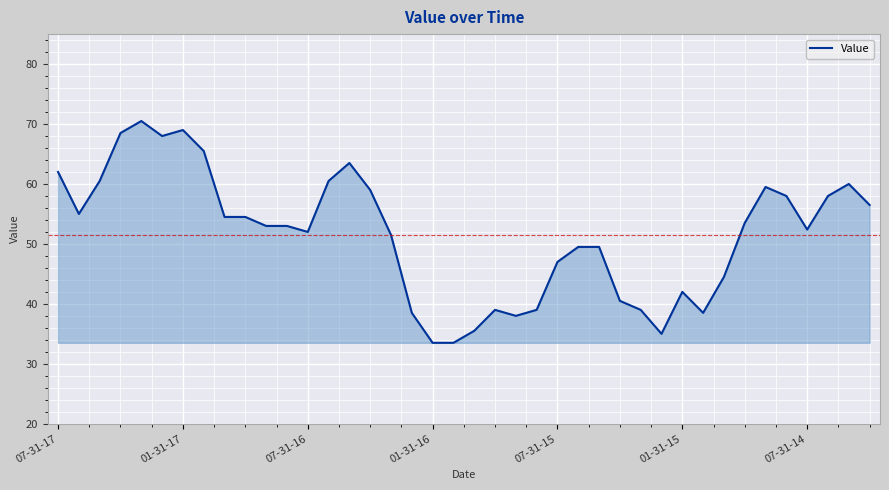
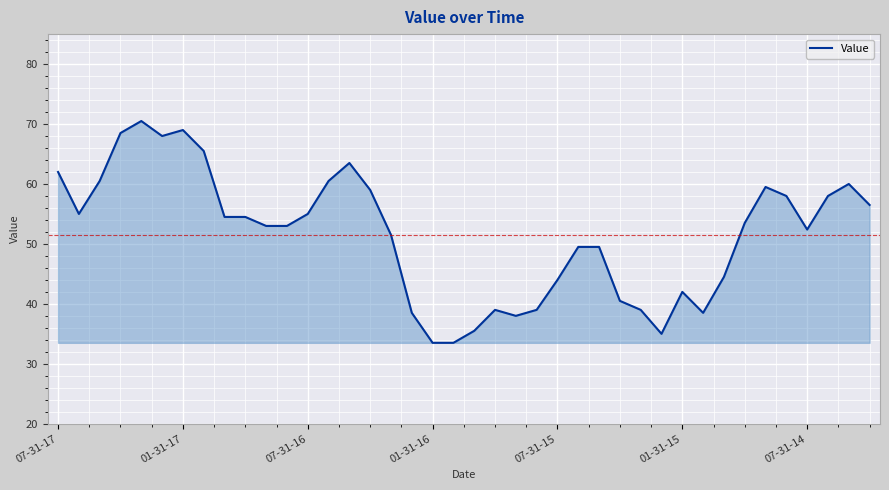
07-31-16: 52 -> 55
07-31-15: 47 -> 44
